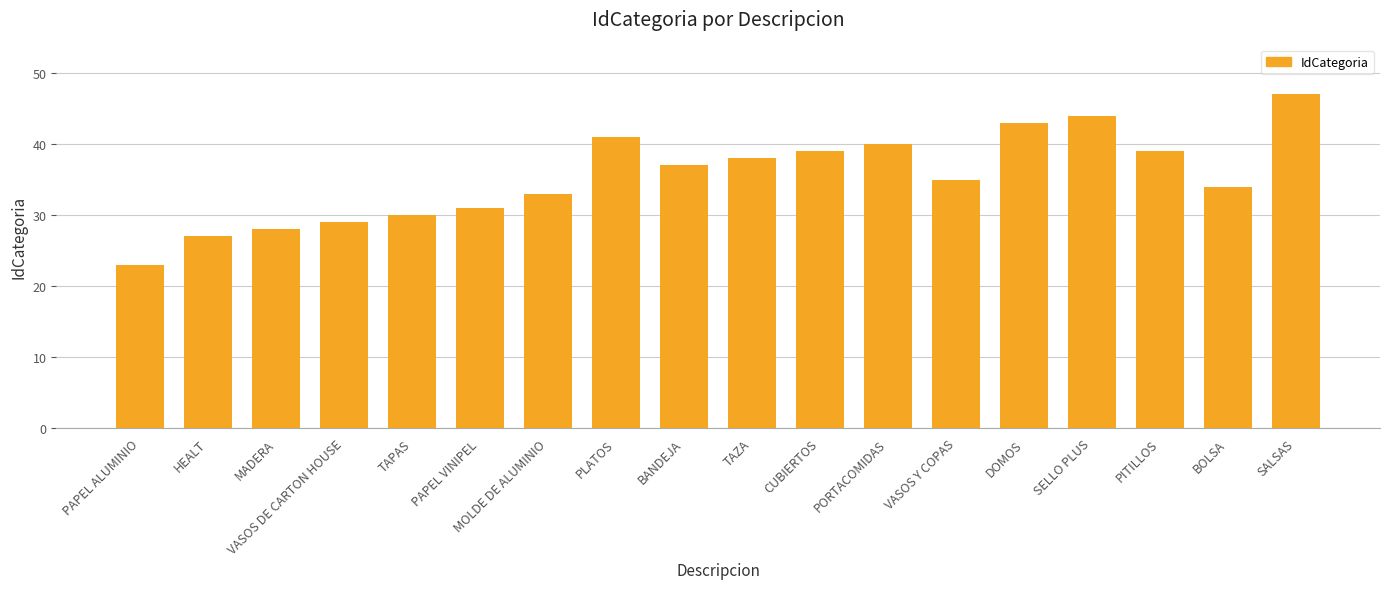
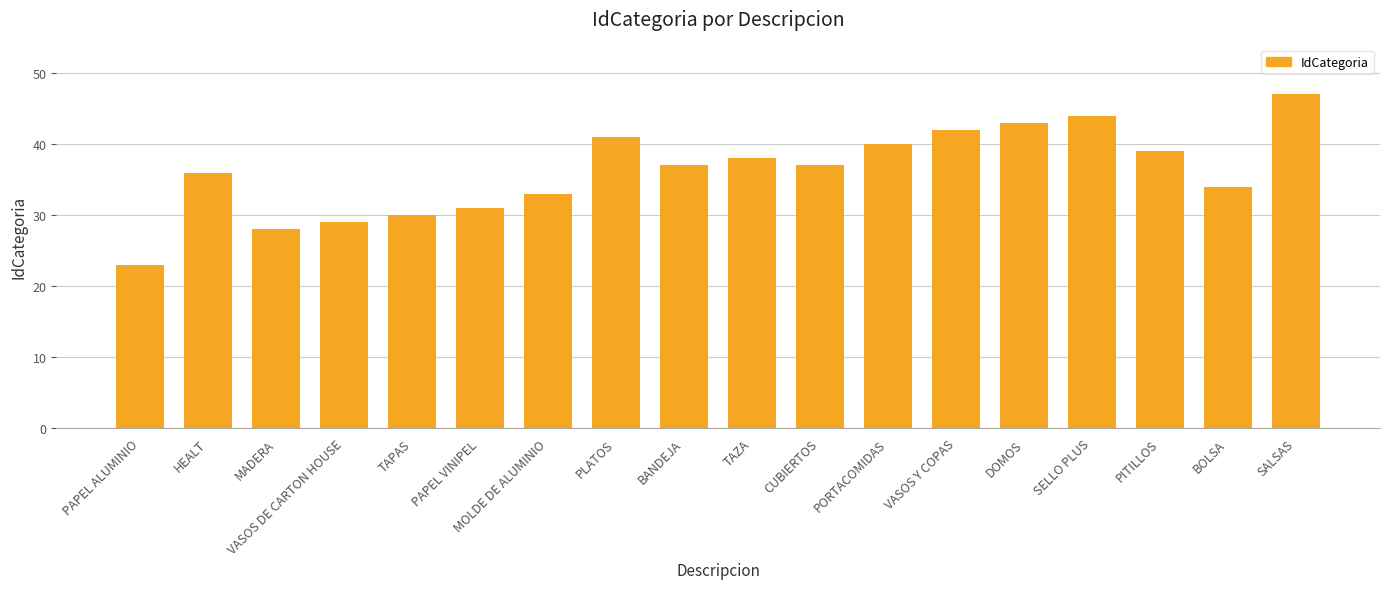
HEALT: 27 -> 36
CUBIERTOS: 39 -> 37
VASOS Y COPAS: 35 -> 42
